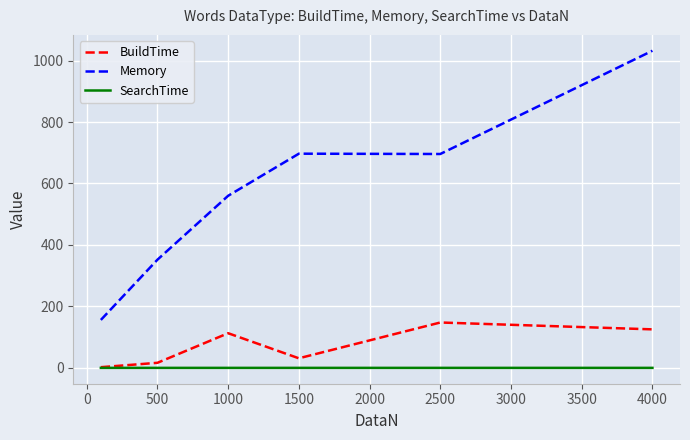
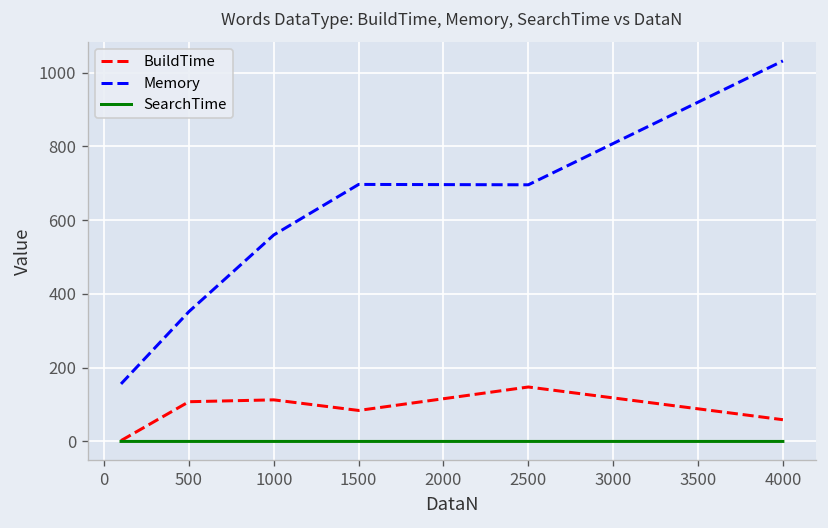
BuildTime, 500: 20 -> 110
BuildTime, 1500: 30 -> 80
BuildTime, 4000: 130 -> 60
